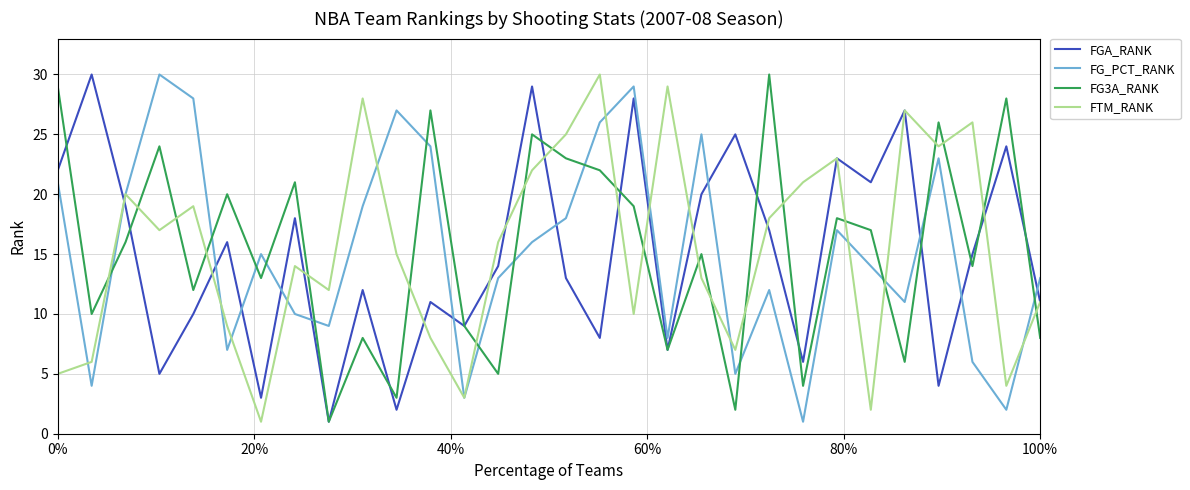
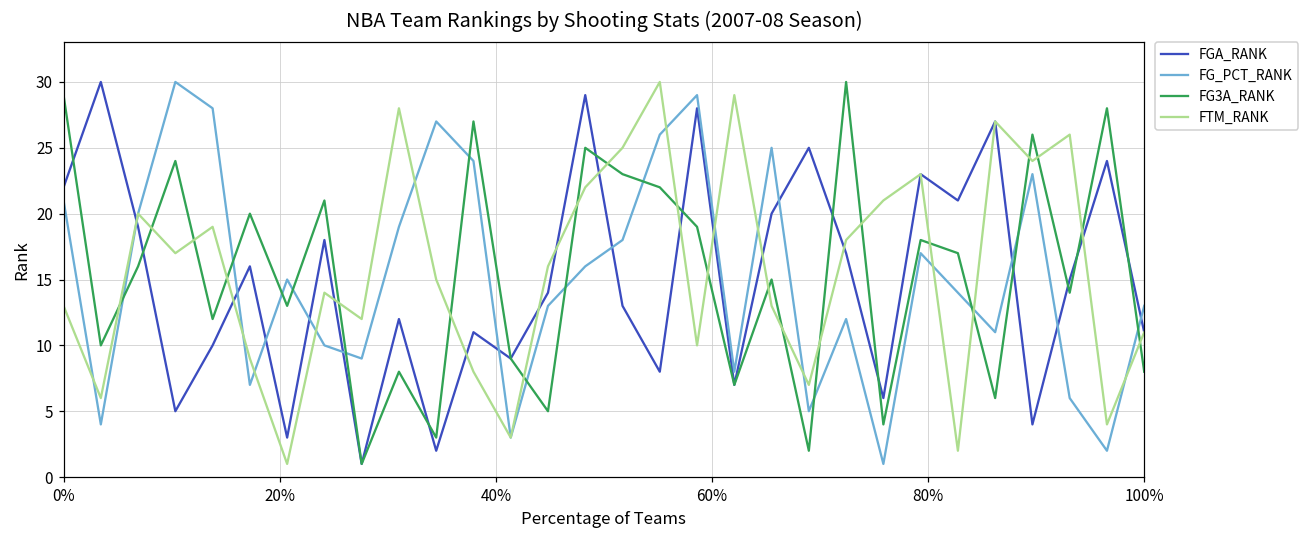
FTM_RANK, 0%: 5 -> 13
